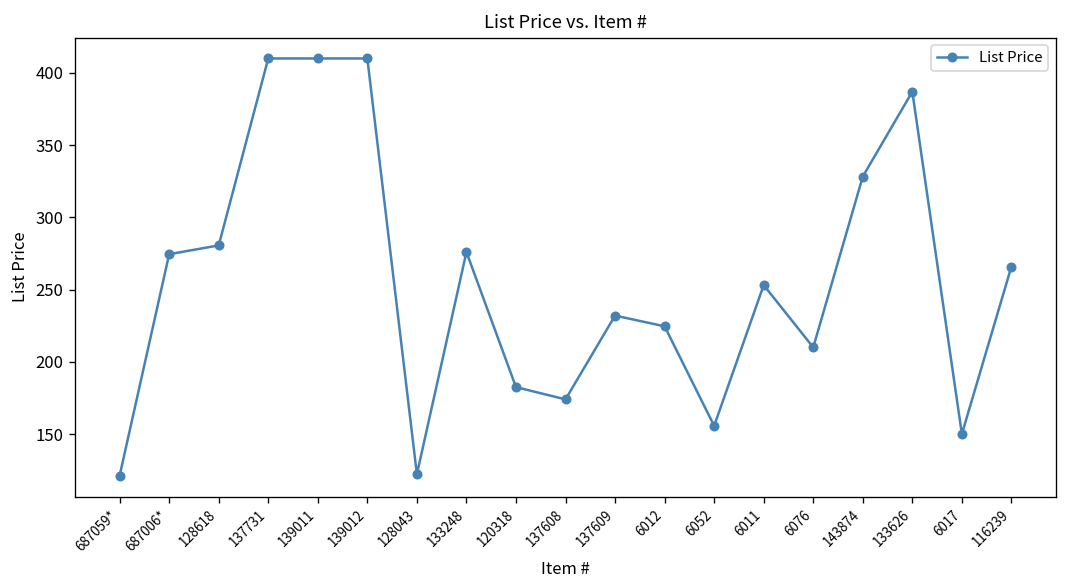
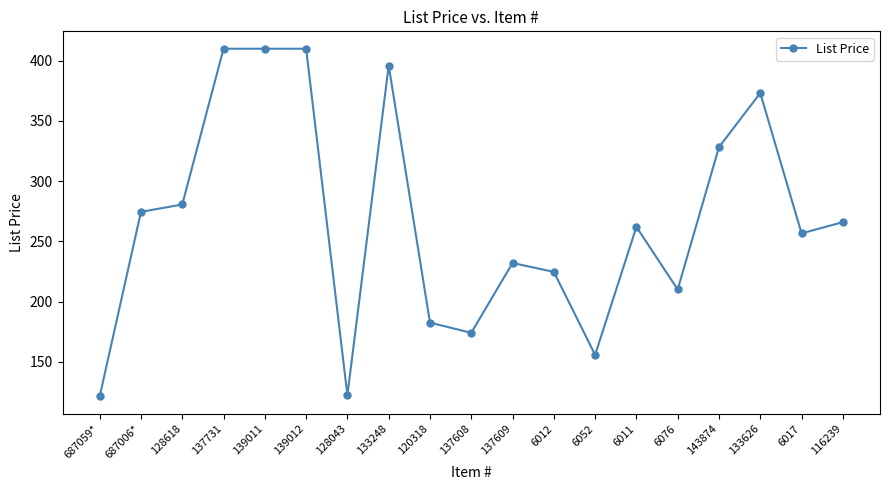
133248: 276 -> 396
6011: 253 -> 262
133626: 387 -> 373
6017: 150 -> 257
